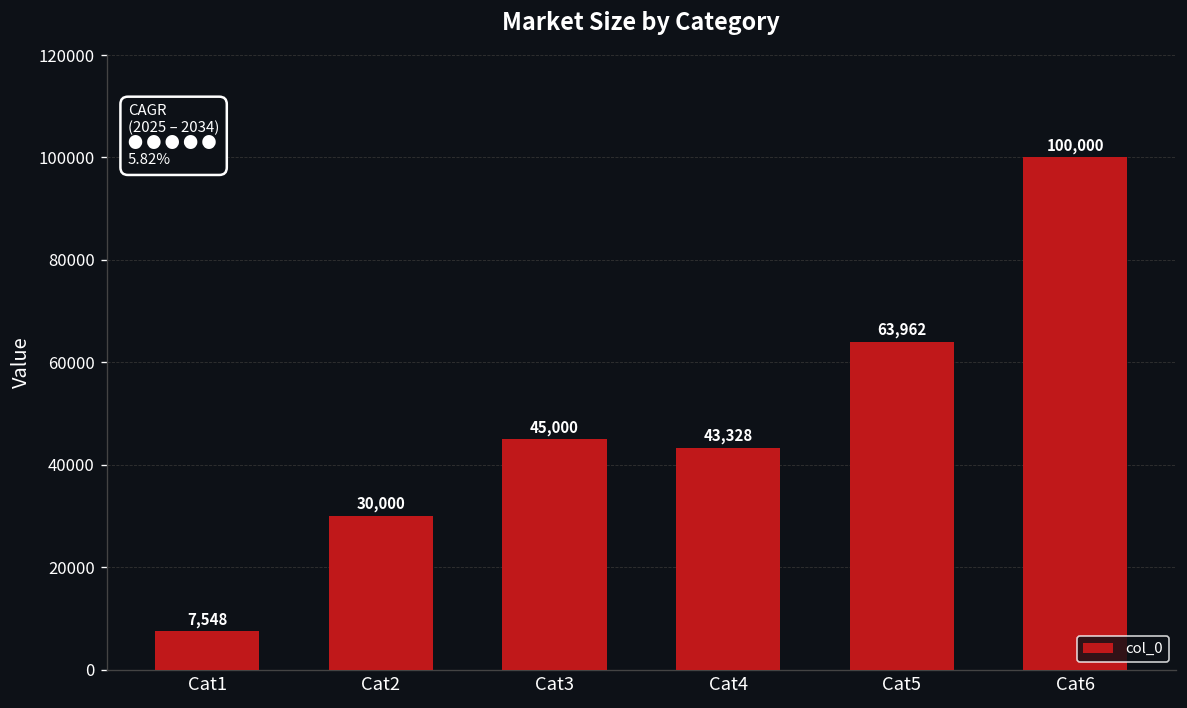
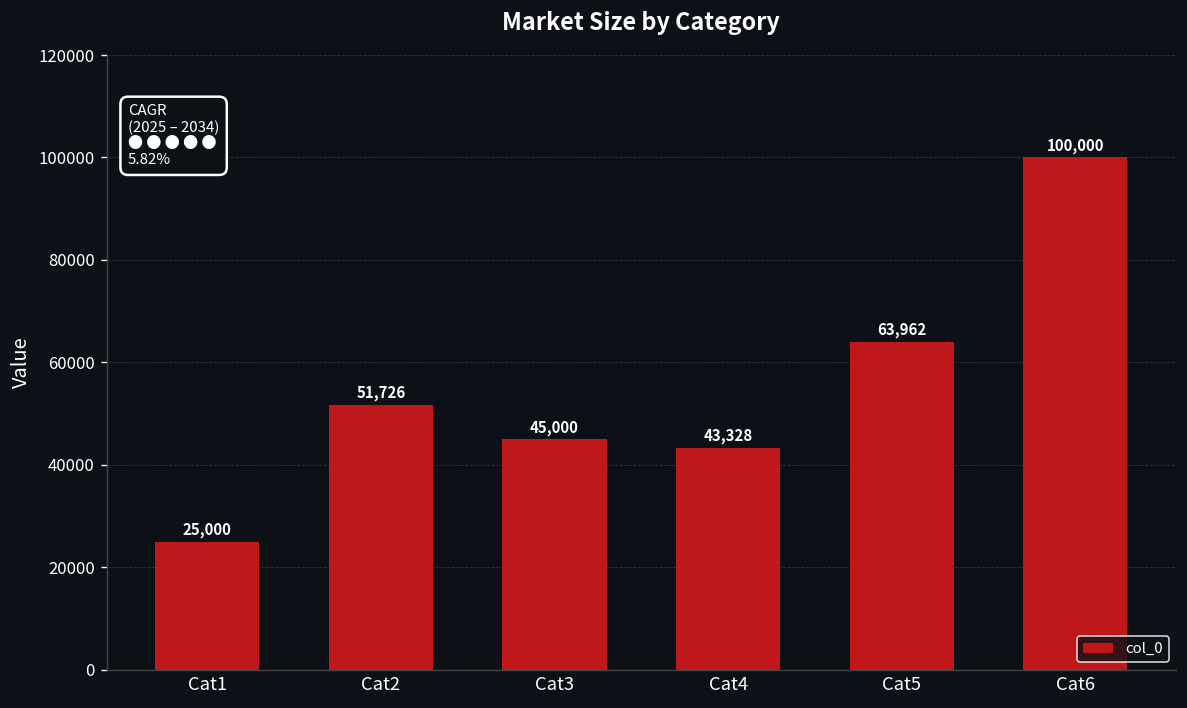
Cat1: 7,548 -> 25,000
Cat2: 30,000 -> 51,726
